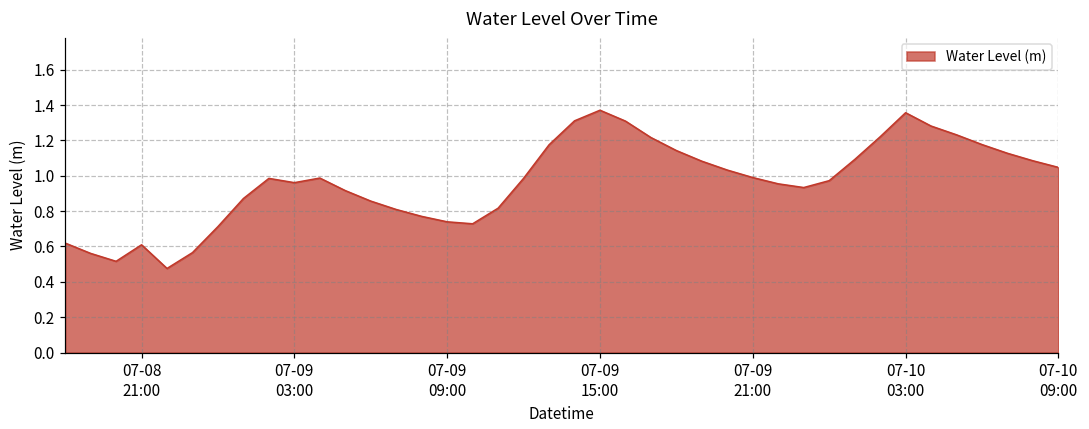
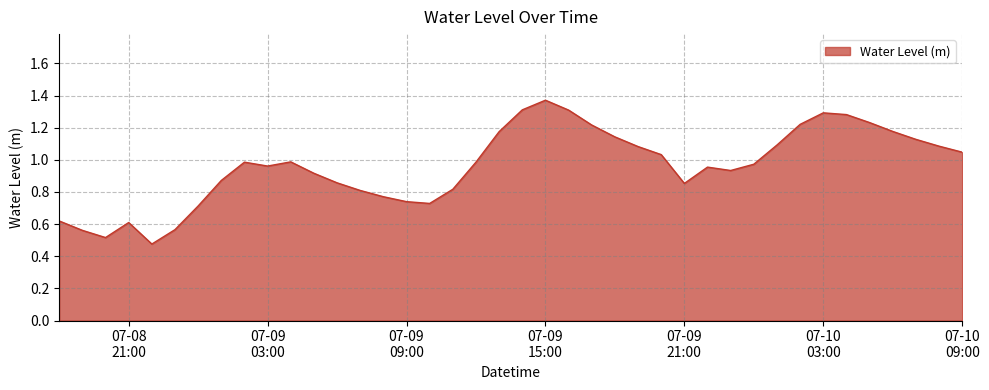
07-09 21:00: 0.99 -> 0.85
07-10 03:00: 1.36 -> 1.29
